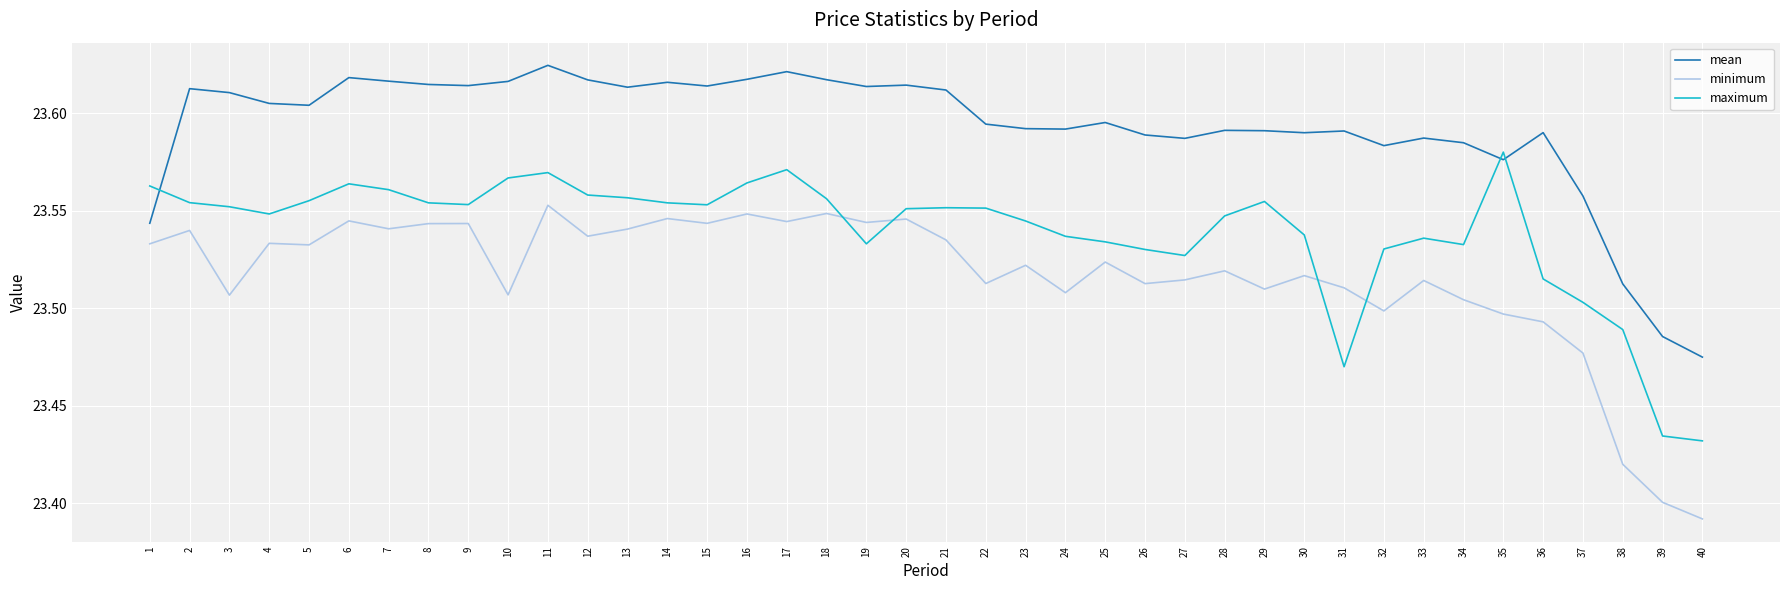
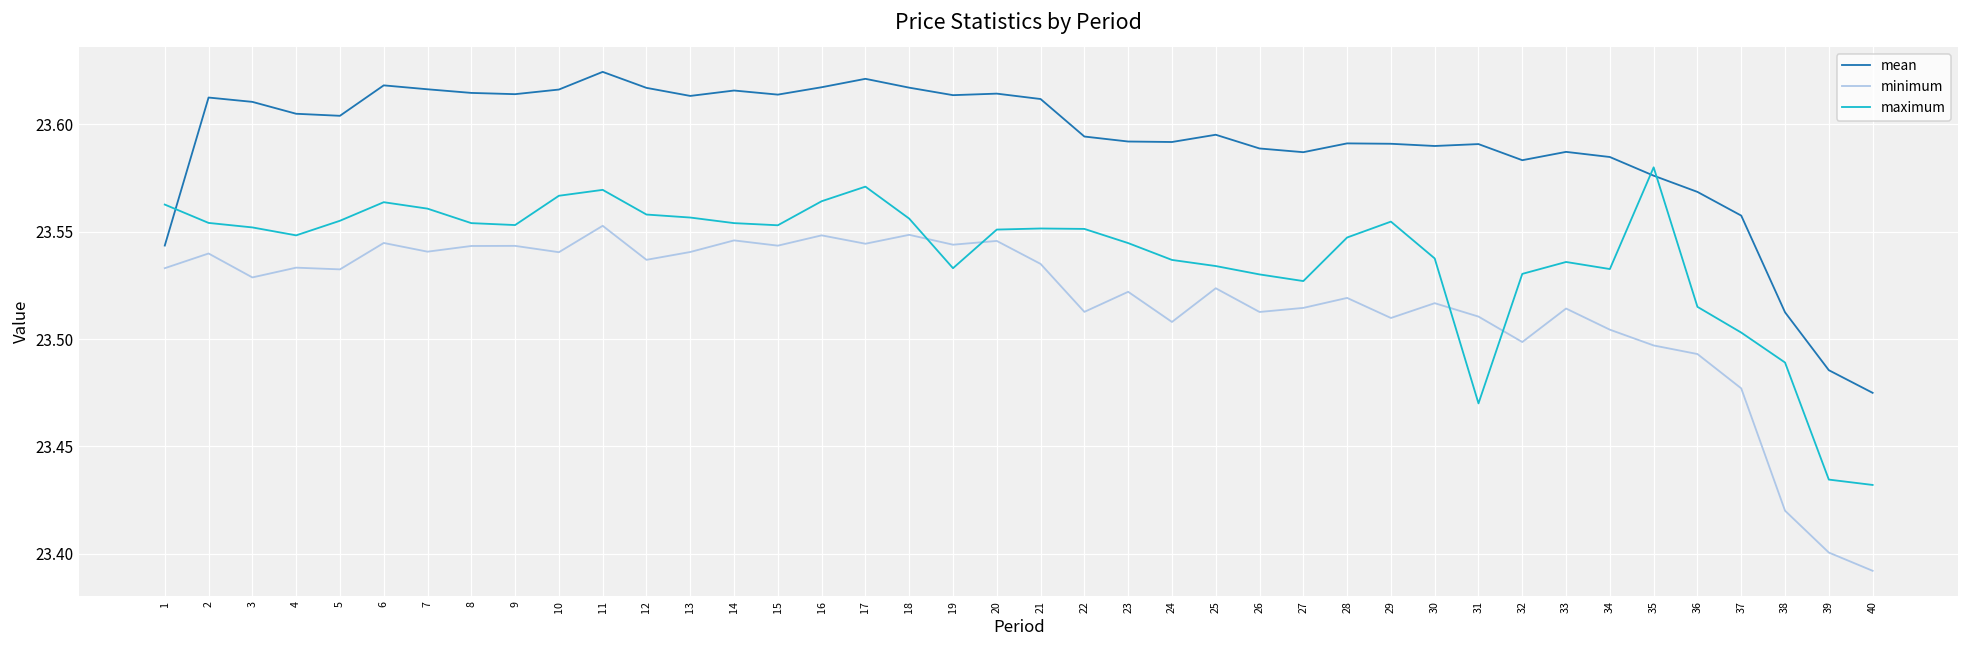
minimum, 3: 23.507 -> 23.529
minimum, 10: 23.507 -> 23.540
mean, 36: 23.590 -> 23.569
